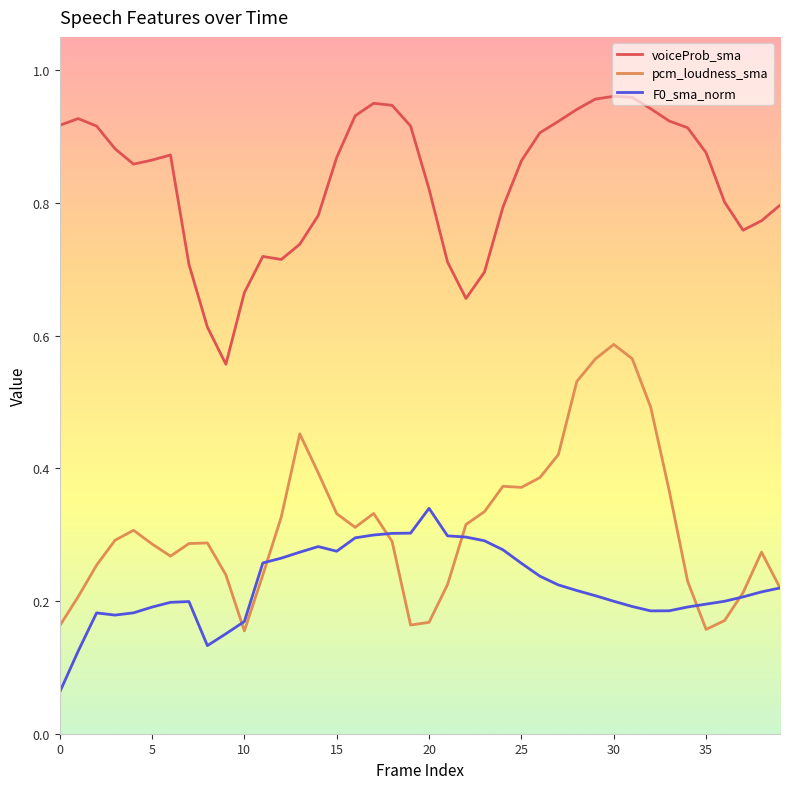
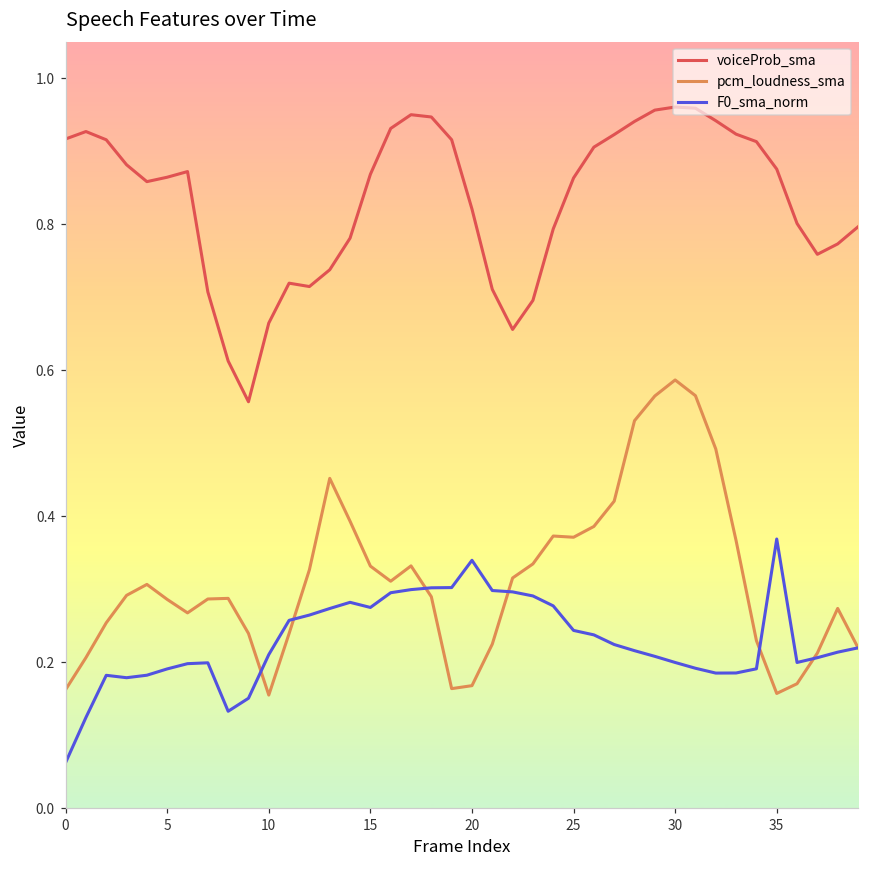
F0_sma_norm, 10: 0.17 -> 0.21
F0_sma_norm, 25: 0.26 -> 0.24
F0_sma_norm, 35: 0.20 -> 0.37
